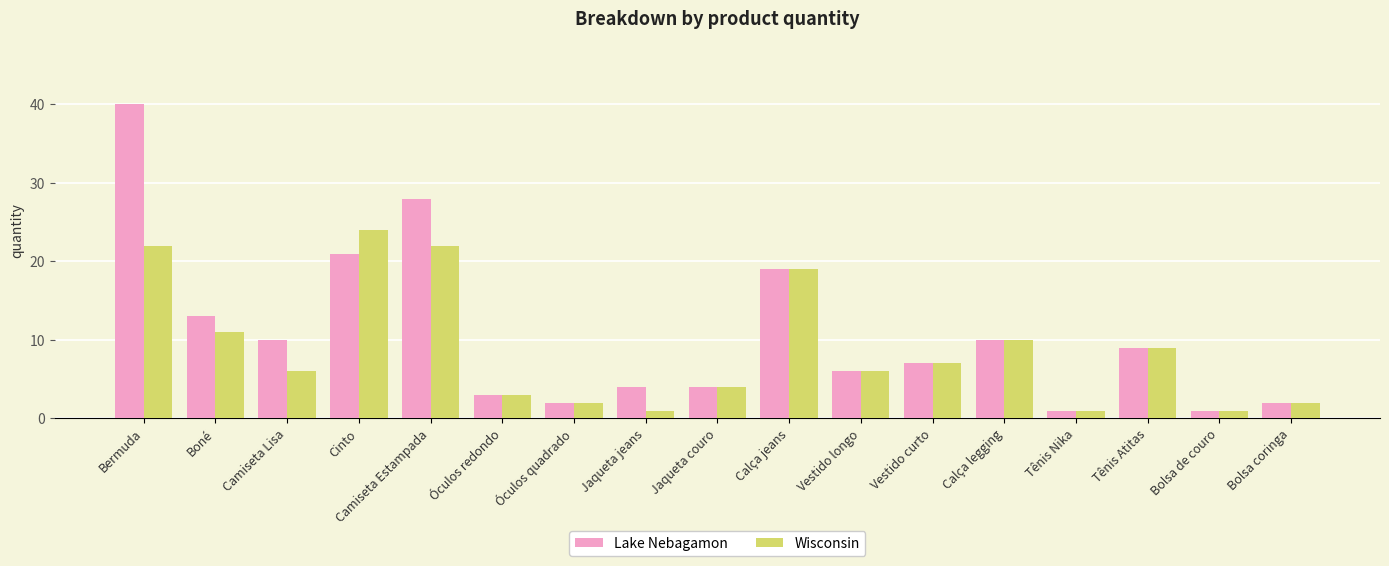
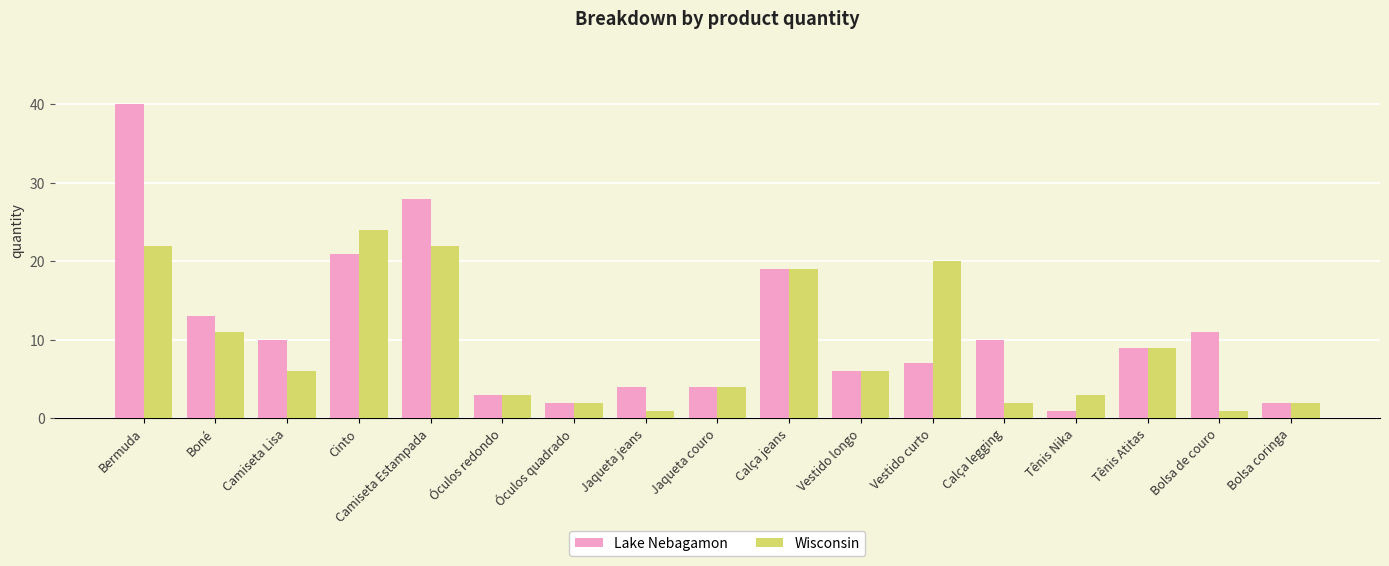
Wisconsin, Vestido curto: 7 -> 20
Wisconsin, Calça legging: 10 -> 2
Wisconsin, Tênis Nika: 1 -> 3
Lake Nebagamon, Bolsa de couro: 1 -> 11
